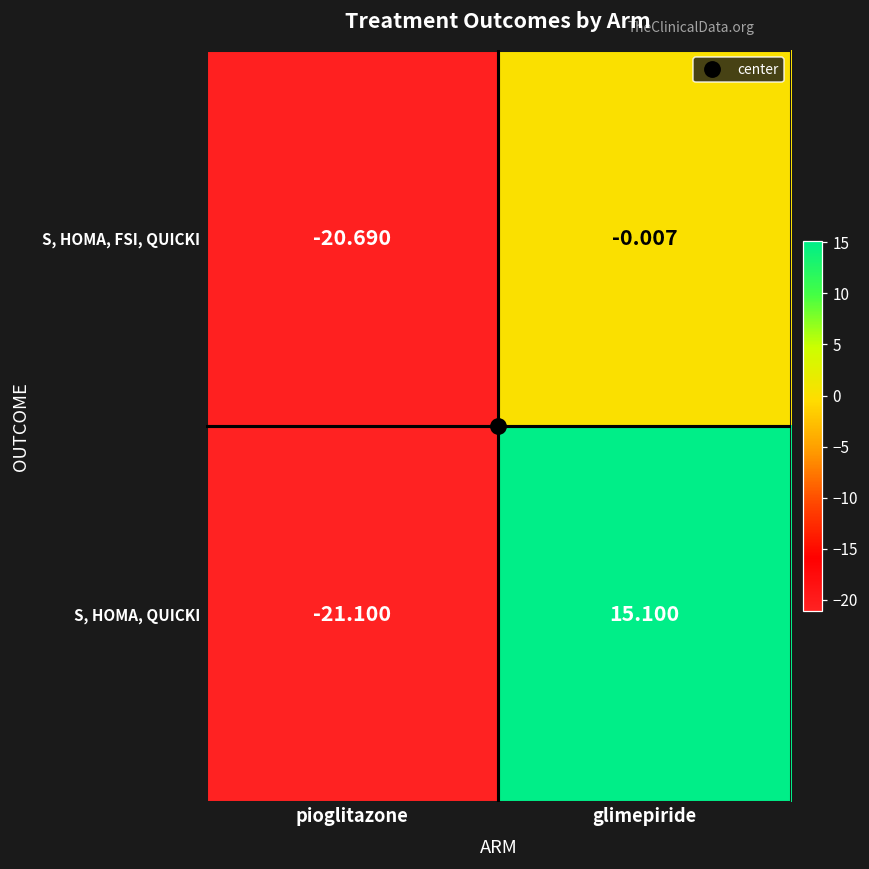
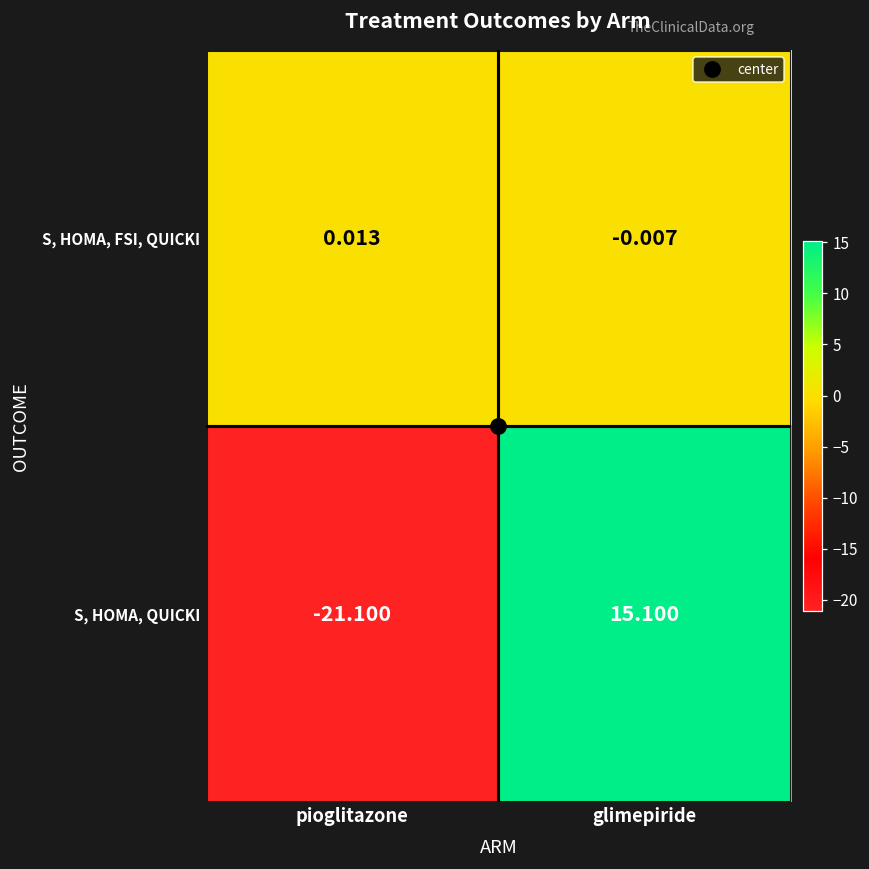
S, HOMA, FSI, QUICKI, pioglitazone: -20.690 -> 0.013
